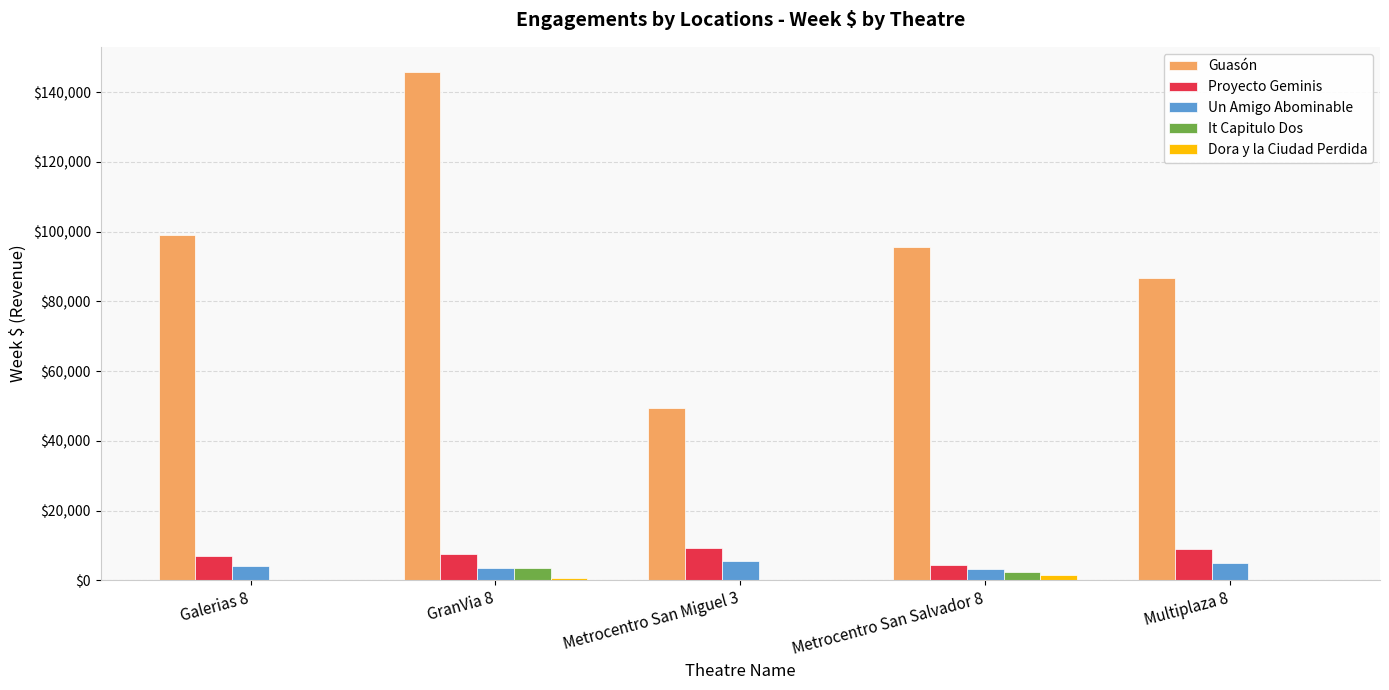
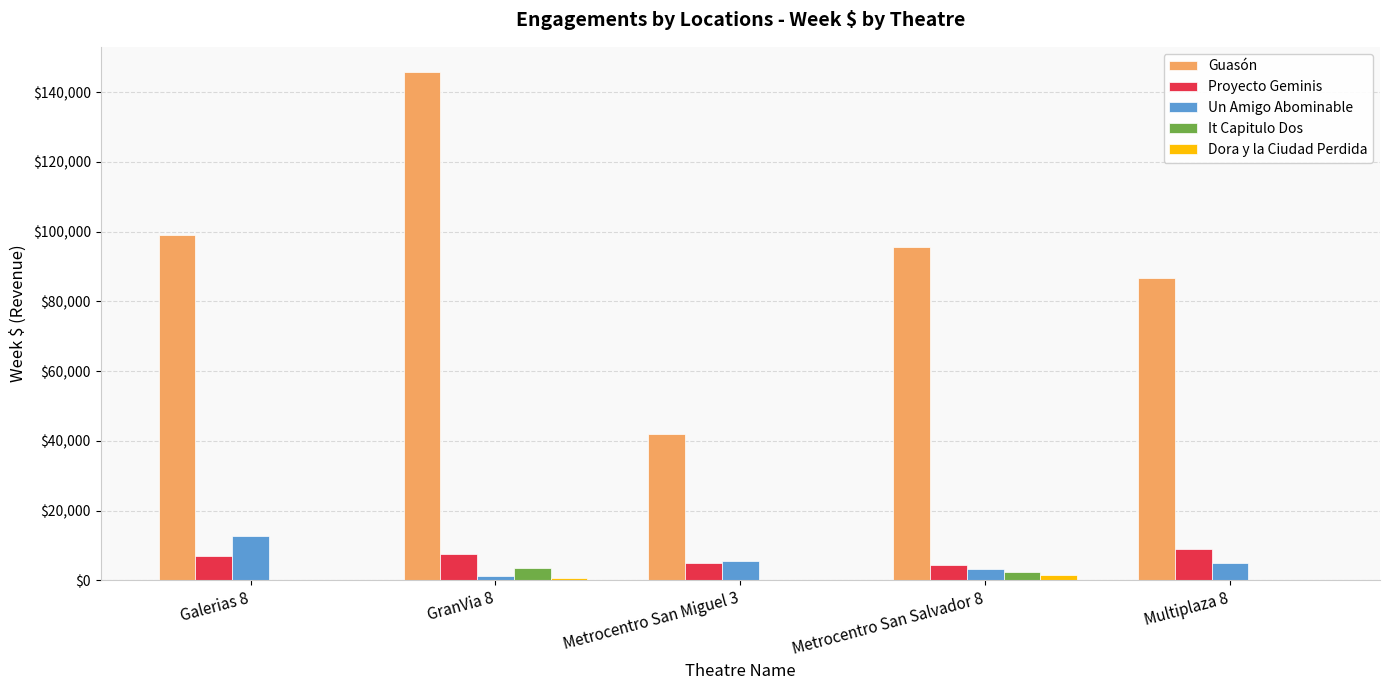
Un Amigo Abominable, Galerias 8: $4,000 -> $13,000
Un Amigo Abominable, GranVia 8: $3,000 -> $1,000
Guasón, Metrocentro San Miguel 3: $49,000 -> $42,000
Proyecto Geminis, Metrocentro San Miguel 3: $9,000 -> $5,000
